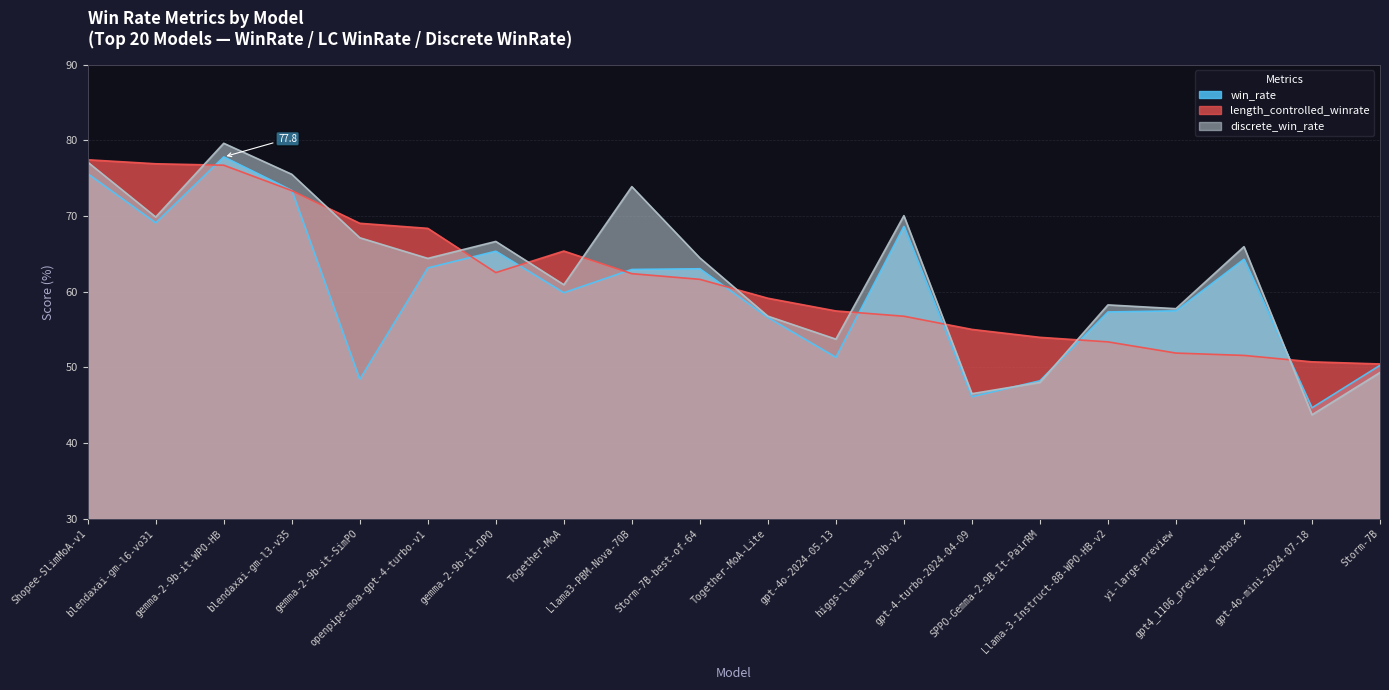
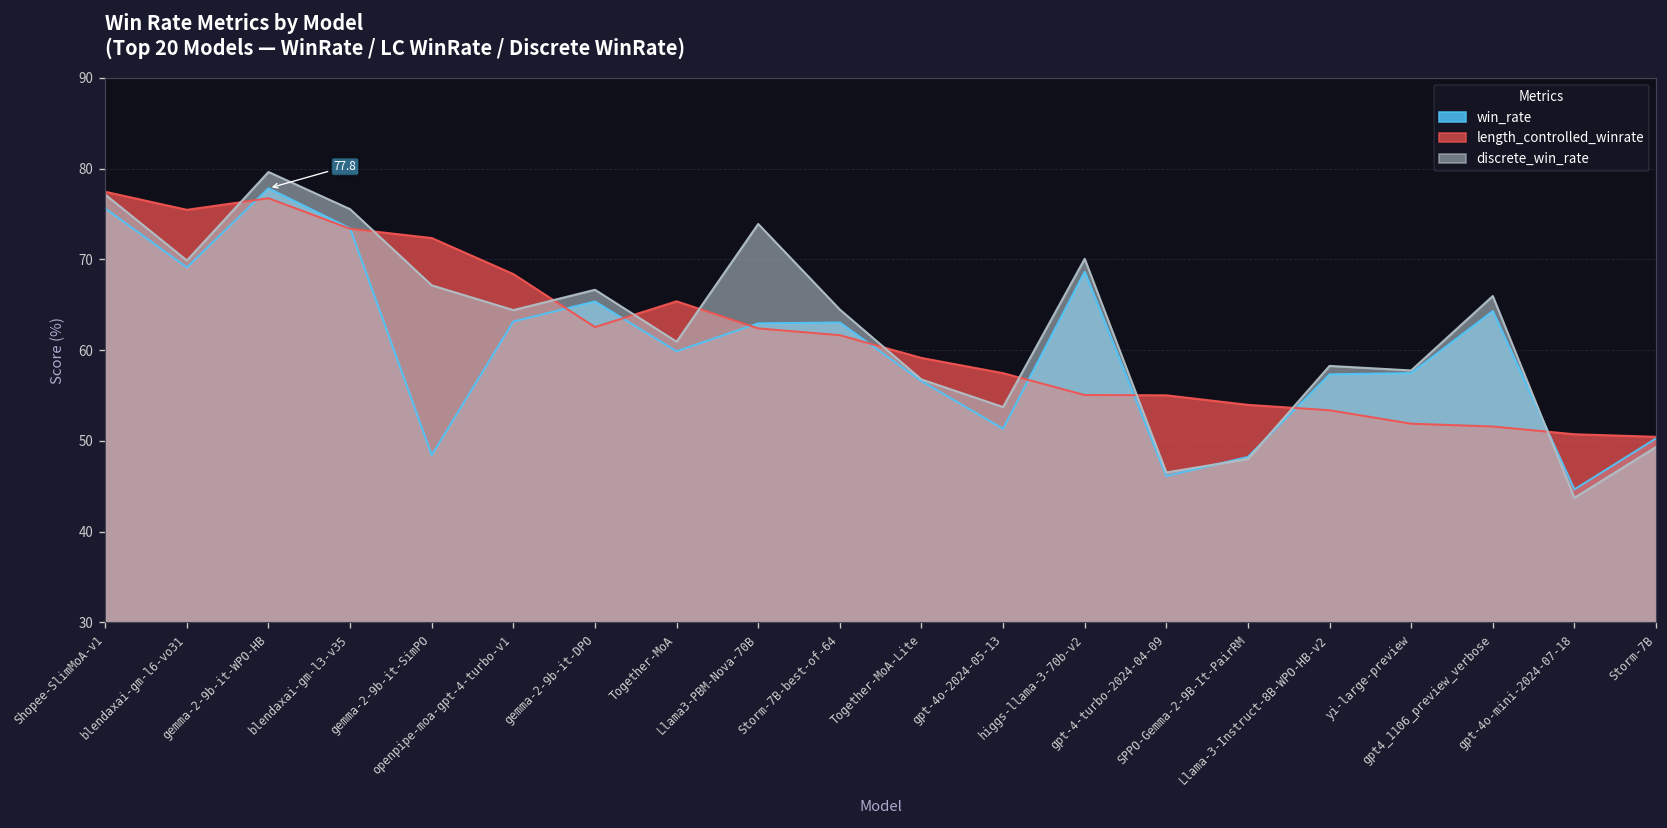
length_controlled_winrate, blendaxai-gm-l6-vo31: 77 -> 75
length_controlled_winrate, gemma-2-9b-it-SimPO: 69 -> 72
length_controlled_winrate, higgs-llama-3-70b-v2: 57 -> 55
